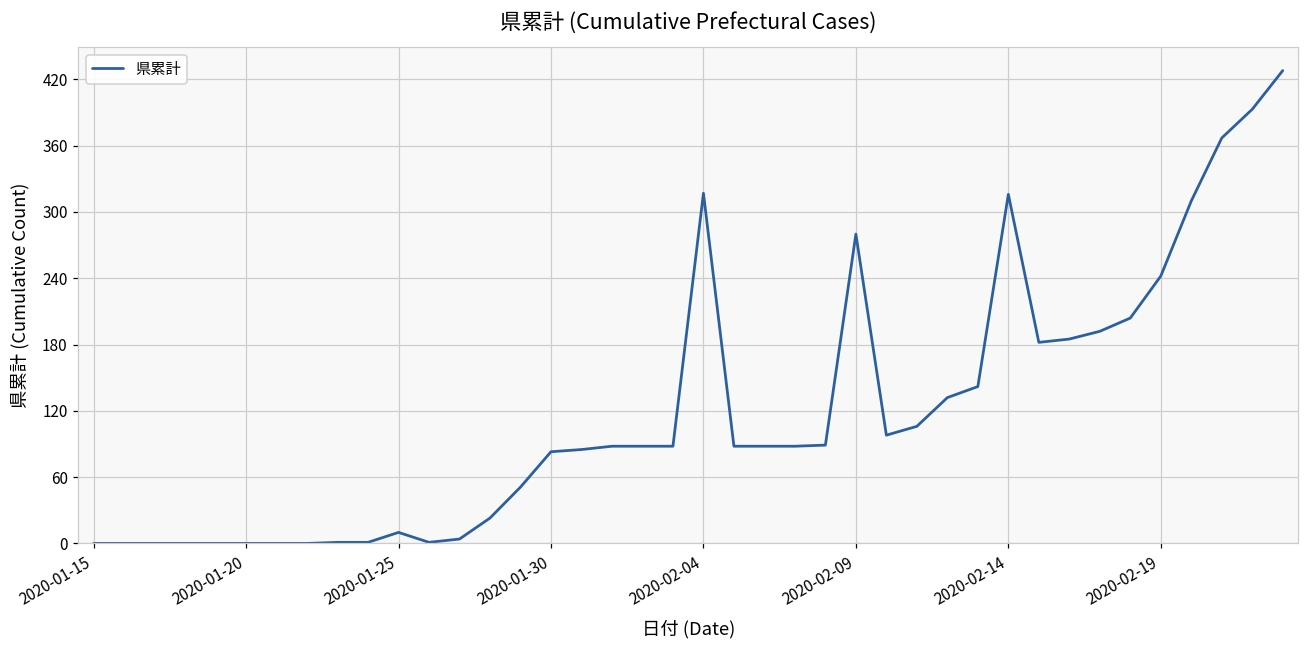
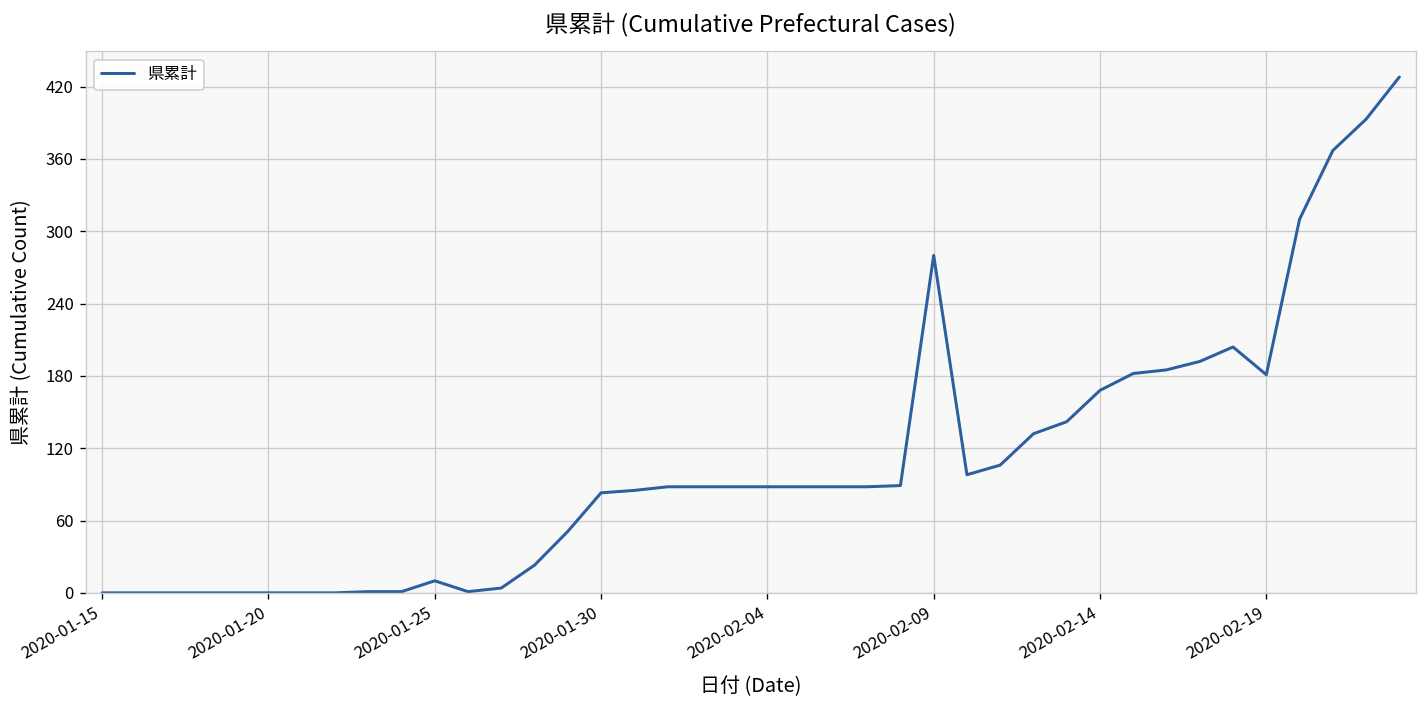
2020-02-04: 317 -> 88
2020-02-14: 316 -> 168
2020-02-19: 242 -> 181
